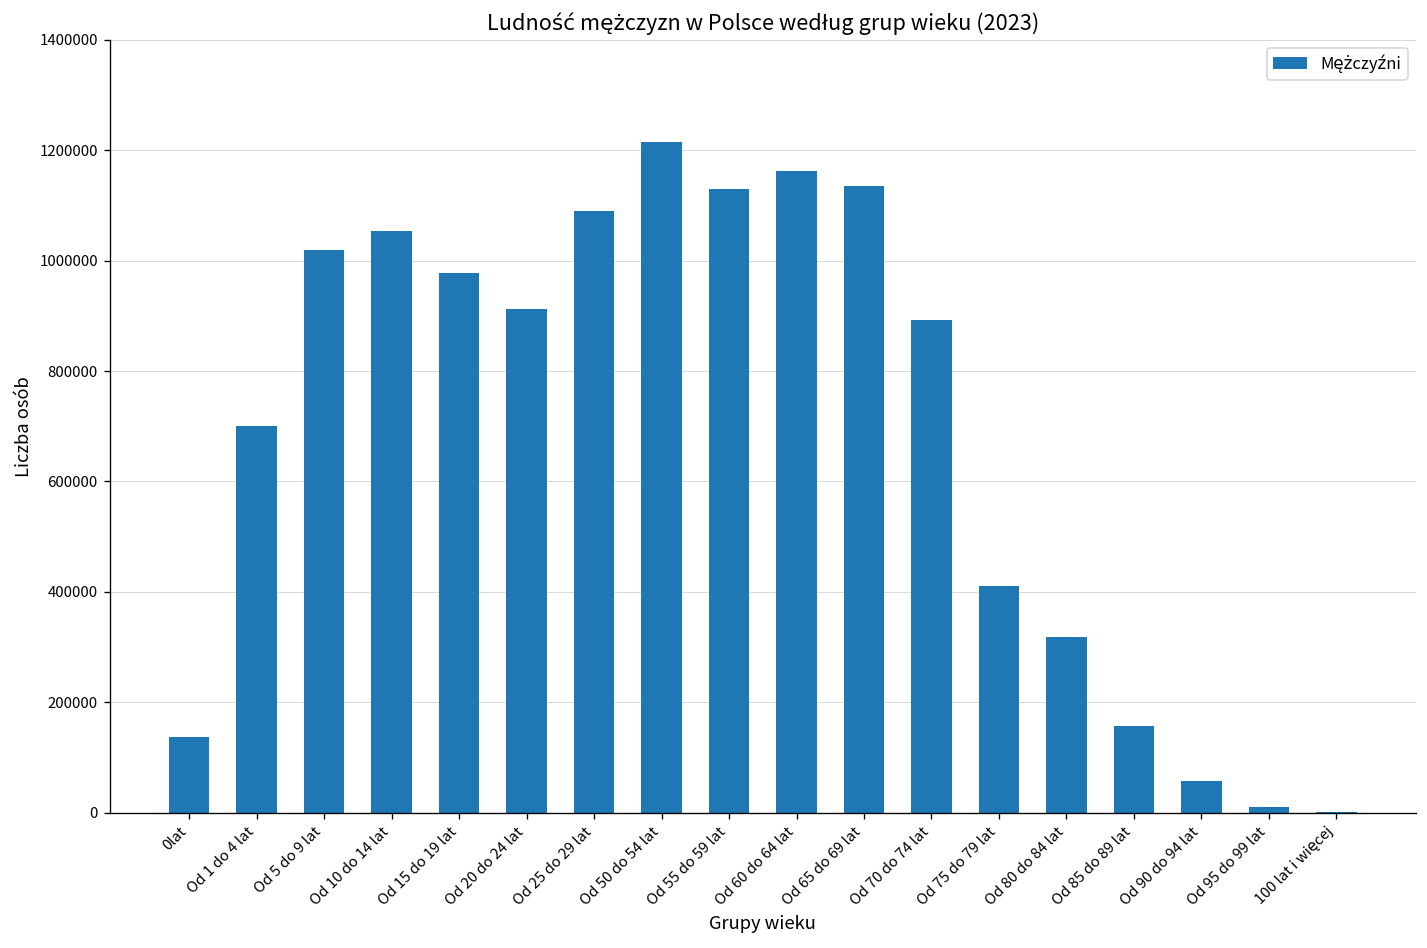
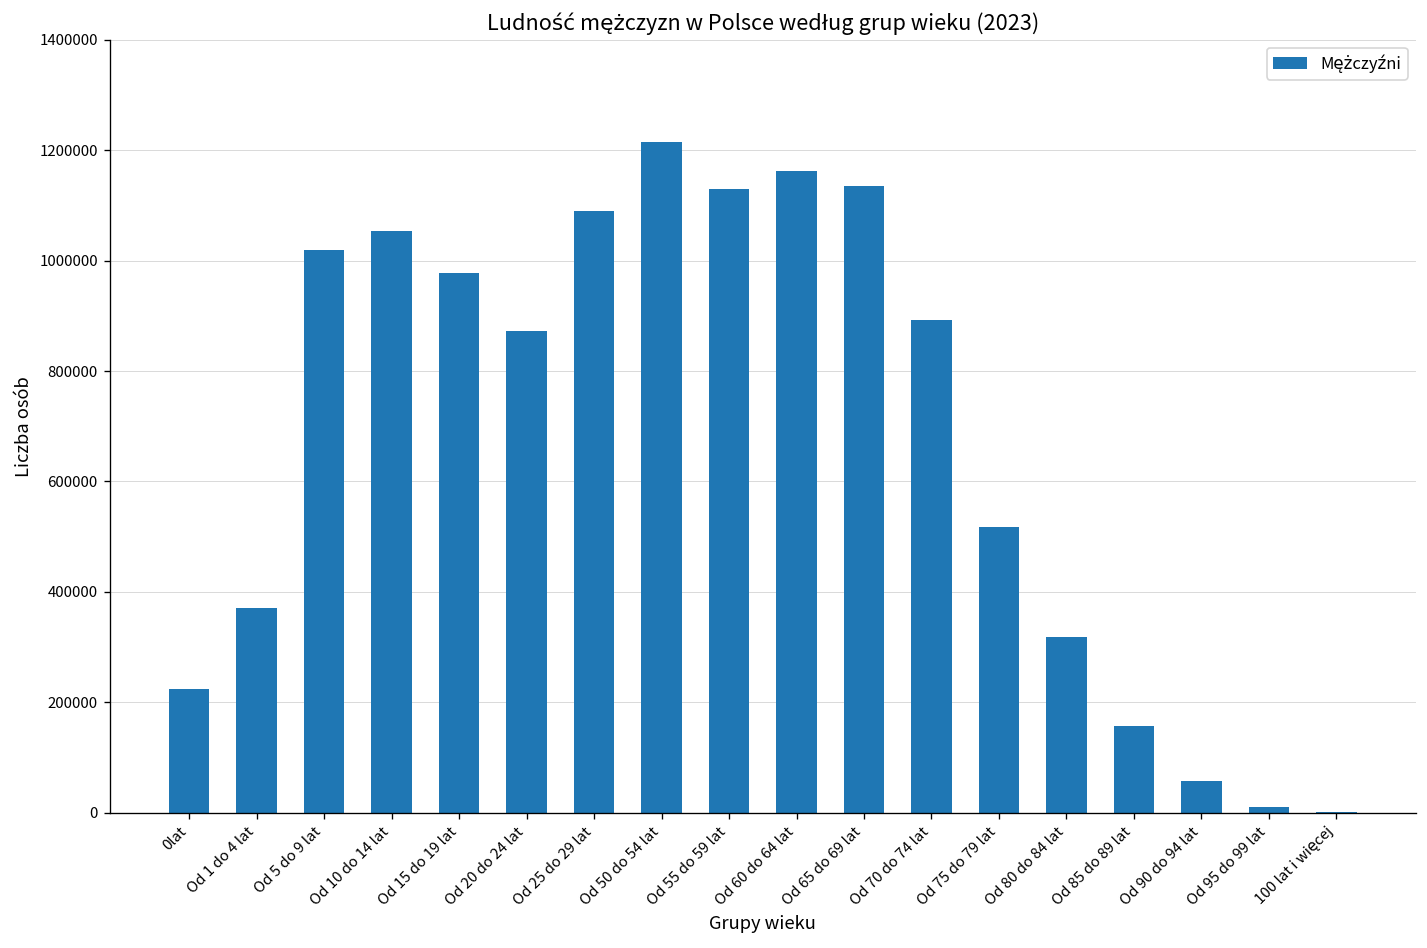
0lat: 140000 -> 220000
Od 1 do 4 lat: 700000 -> 370000
Od 20 do 24 lat: 910000 -> 870000
Od 75 do 79 lat: 410000 -> 520000
